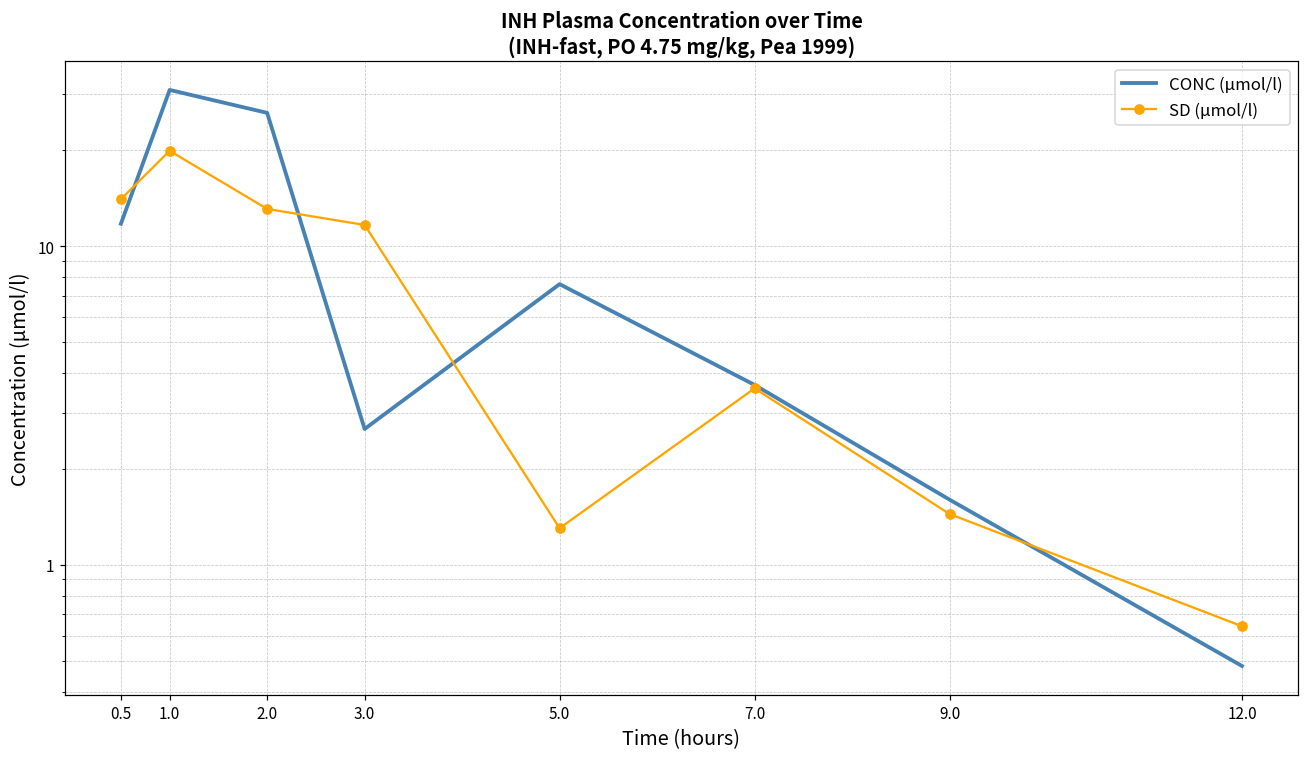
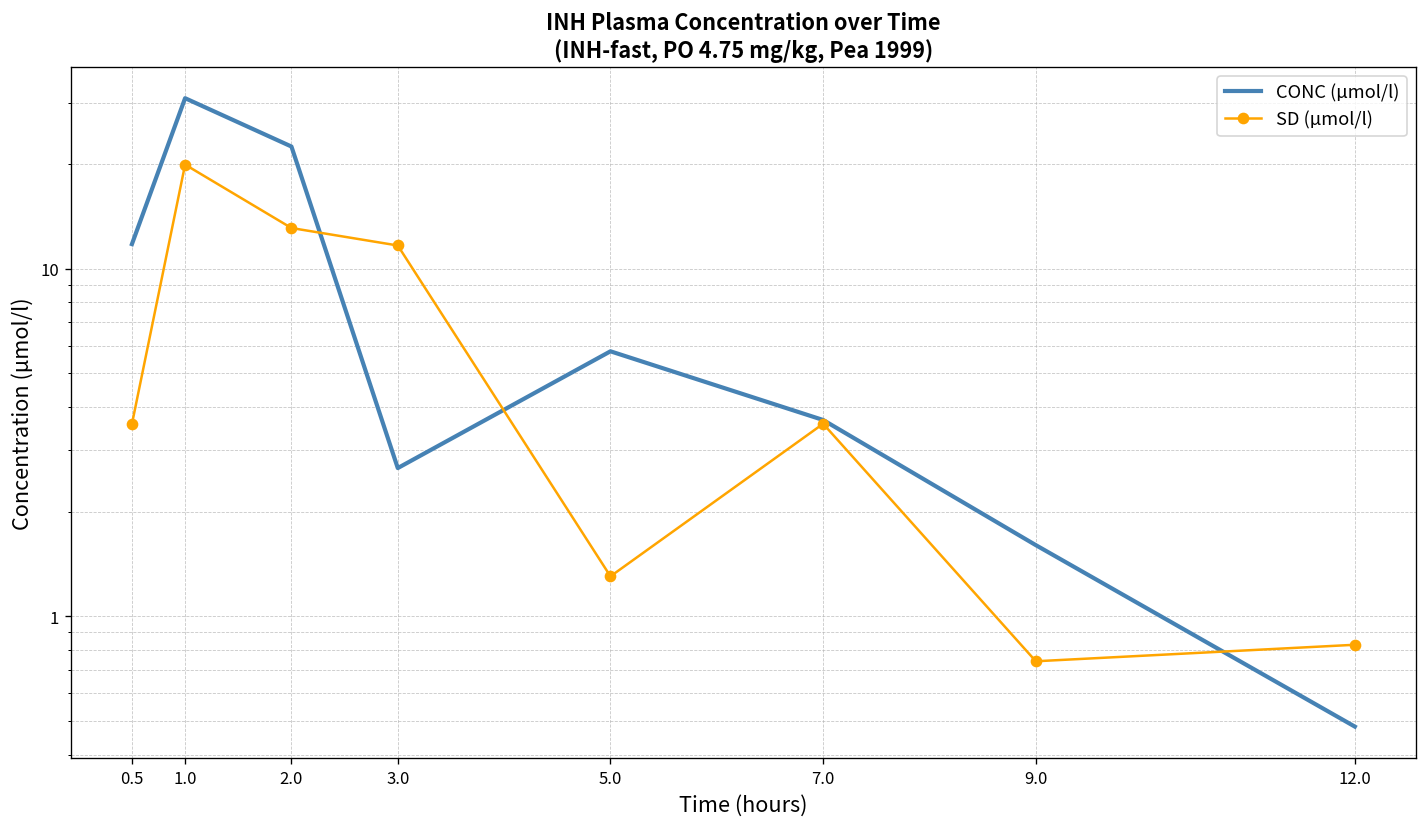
SD (µmol/l), 0.5: 14 -> 3.6
CONC (µmol/l), 2.0: 26 -> 22
CONC (µmol/l), 5.0: 7.6 -> 5.8
SD (µmol/l), 9.0: 1.4 -> 0.74
SD (µmol/l), 12.0: 0.64 -> 0.83
